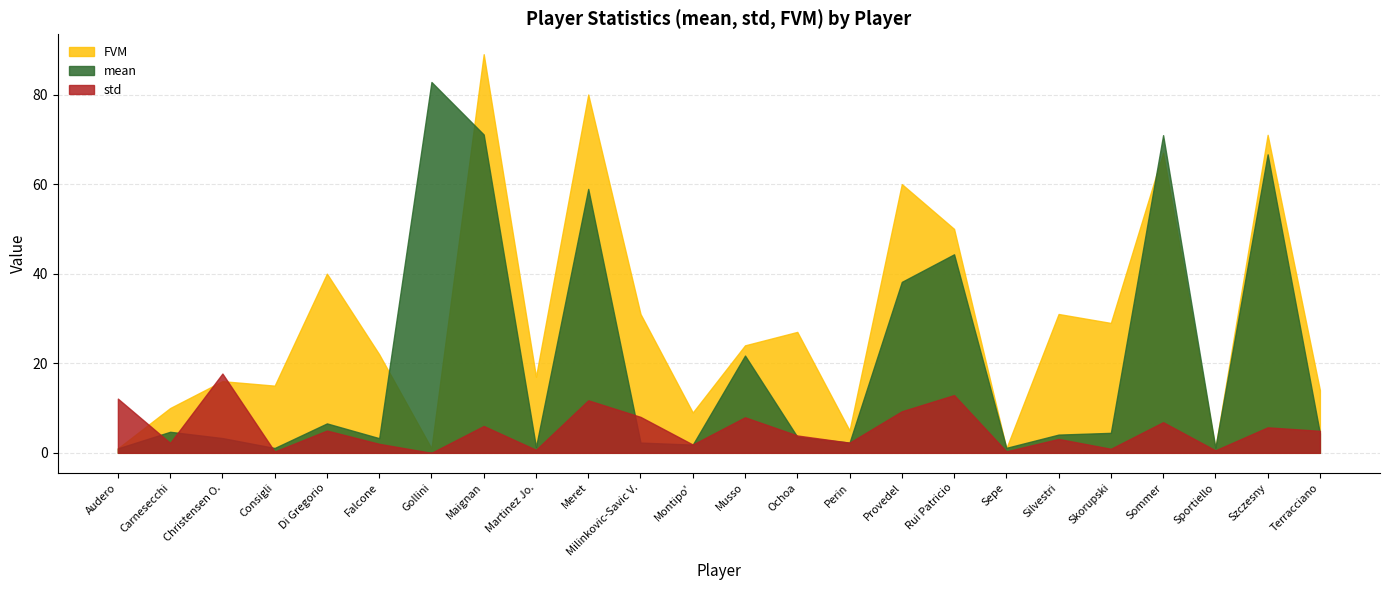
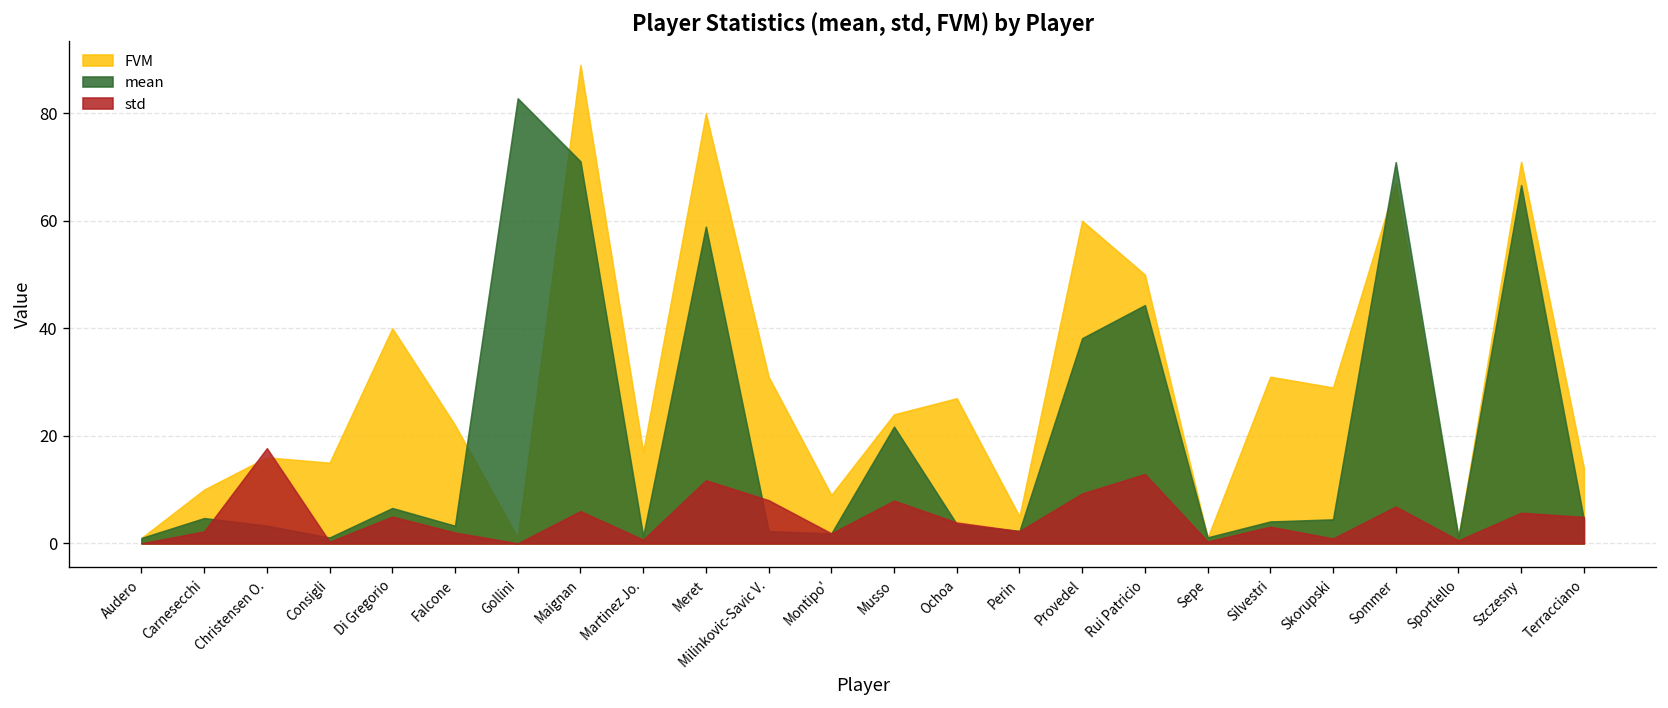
std, Audero: 12 -> 0
